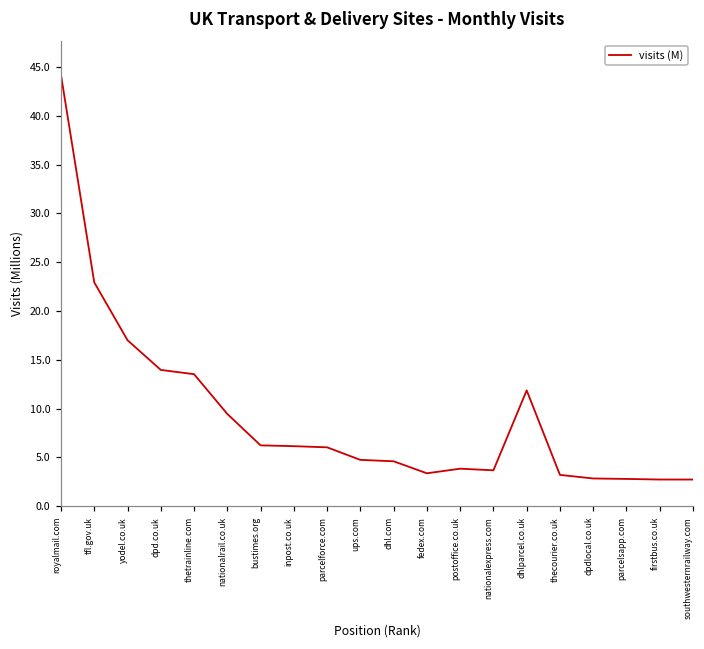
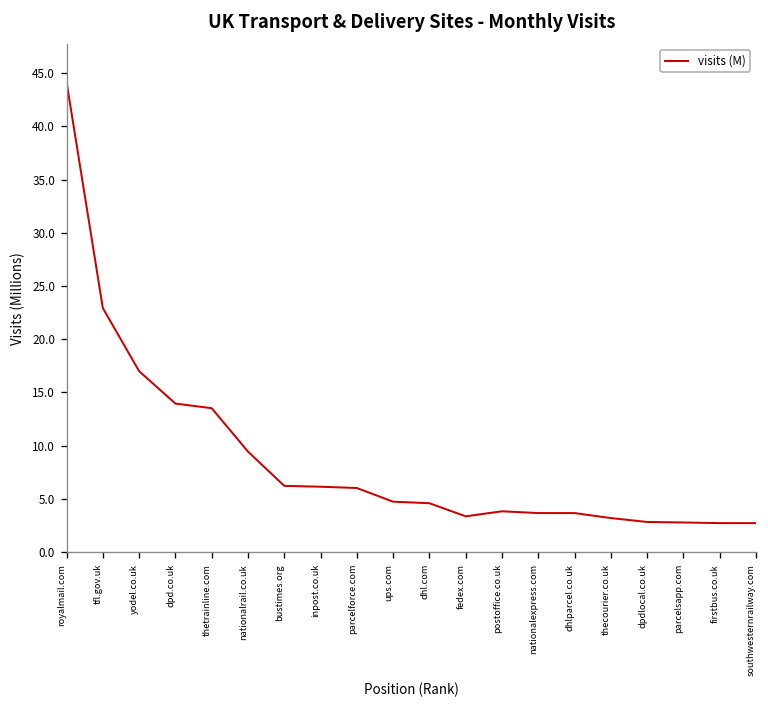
dhlparcel.co.uk: 12 -> 4
